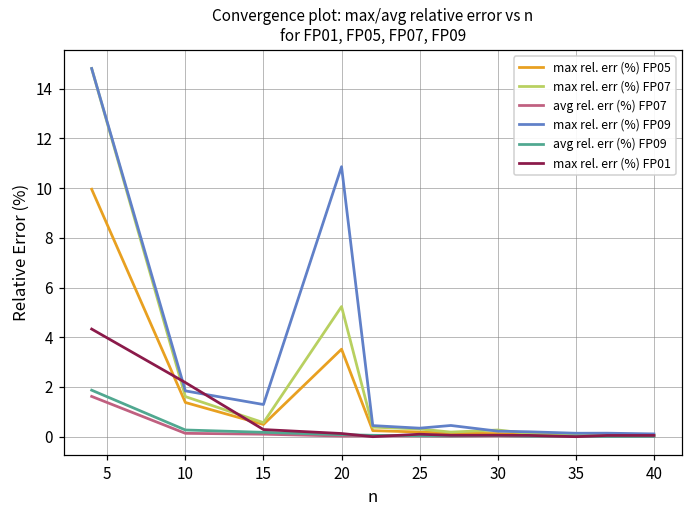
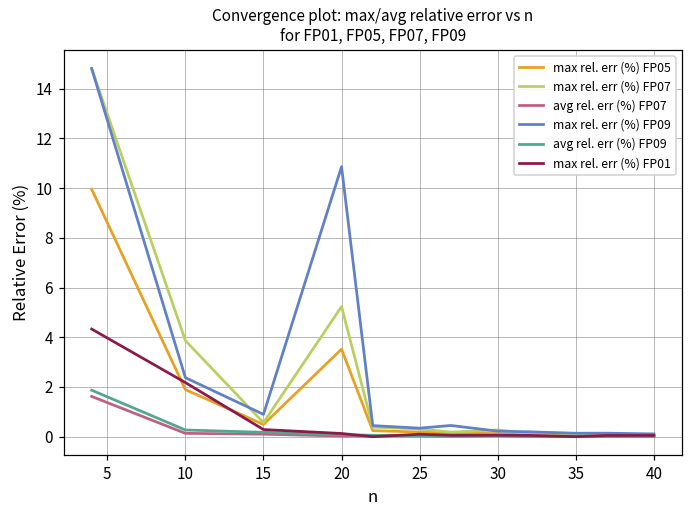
max rel. err (%) FP05, 10: 1.4 -> 1.9
max rel. err (%) FP07, 10: 1.6 -> 3.9
max rel. err (%) FP09, 10: 1.8 -> 2.4
max rel. err (%) FP09, 15: 1.3 -> 0.9
